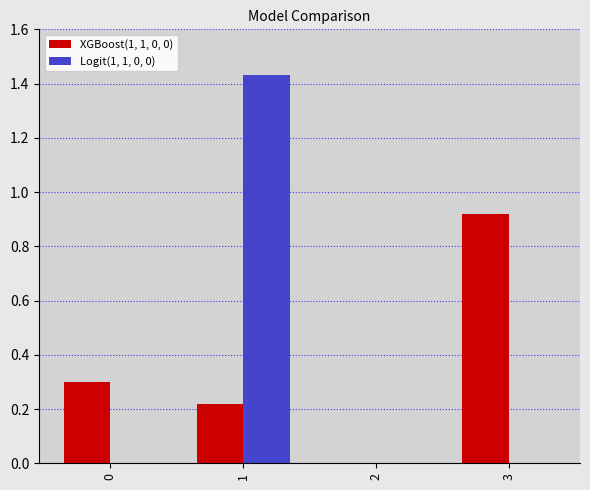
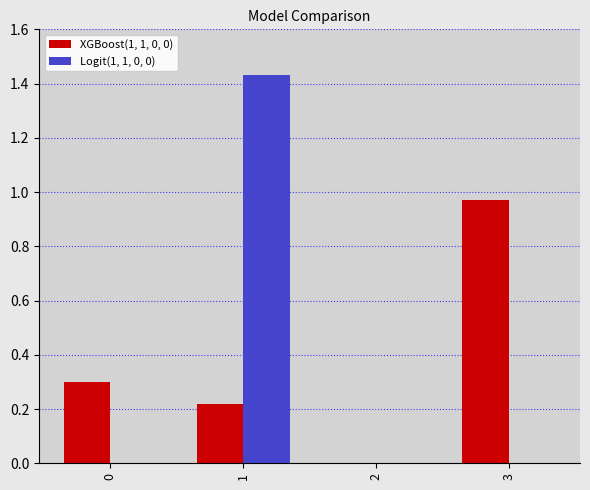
XGBoost(1, 1, 0, 0), 3: 0.92 -> 0.97
